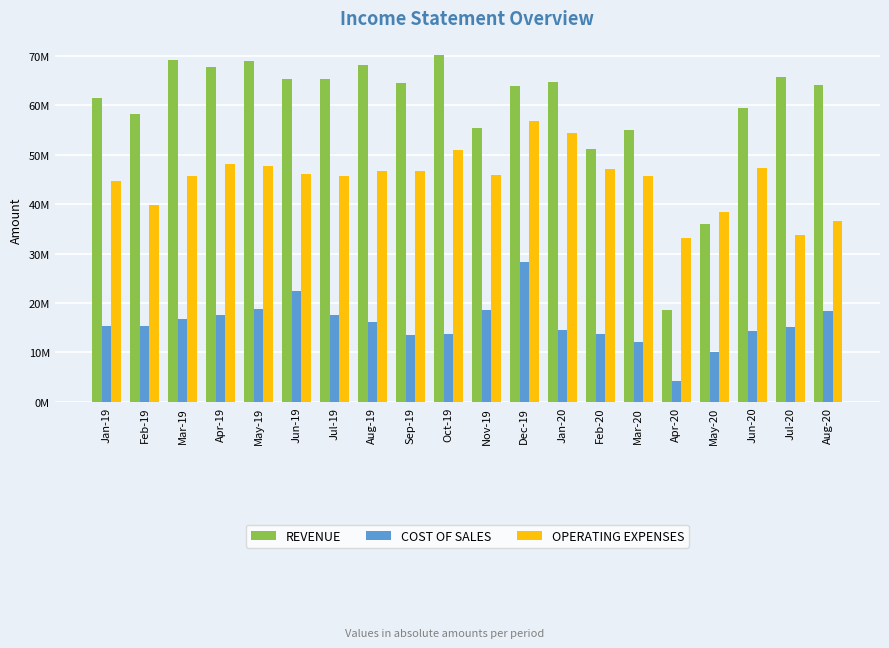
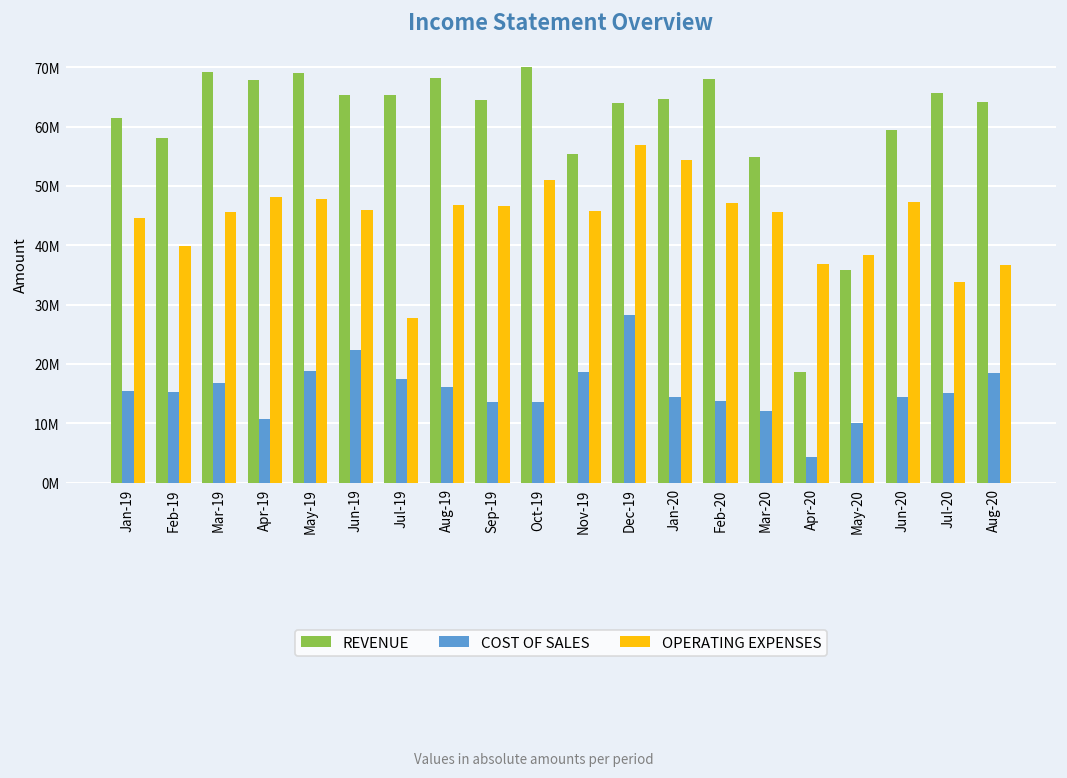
COST OF SALES, Apr-19: 18000000 -> 11000000
OPERATING EXPENSES, Jul-19: 46000000 -> 28000000
REVENUE, Feb-20: 51000000 -> 68000000
OPERATING EXPENSES, Apr-20: 33000000 -> 37000000
